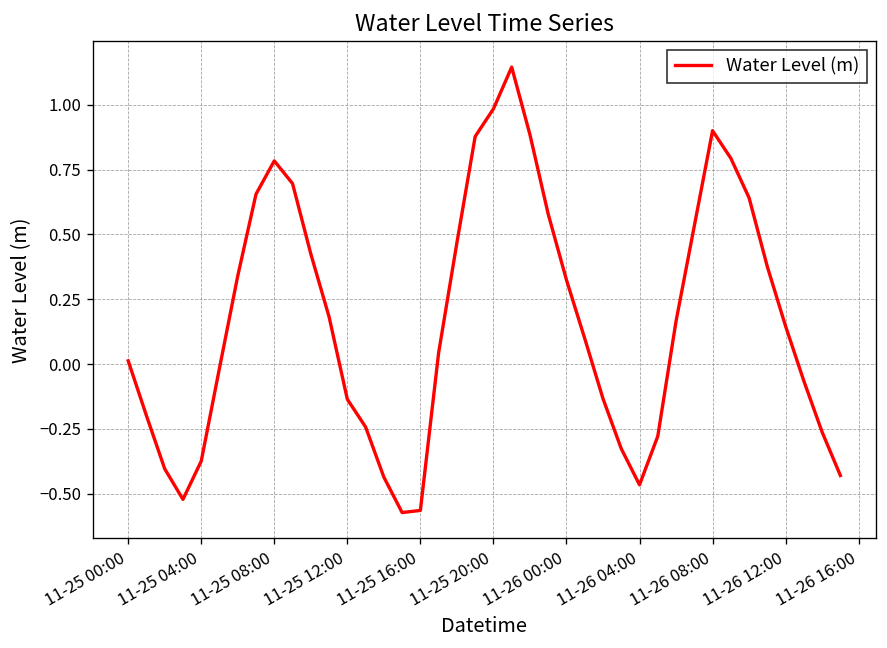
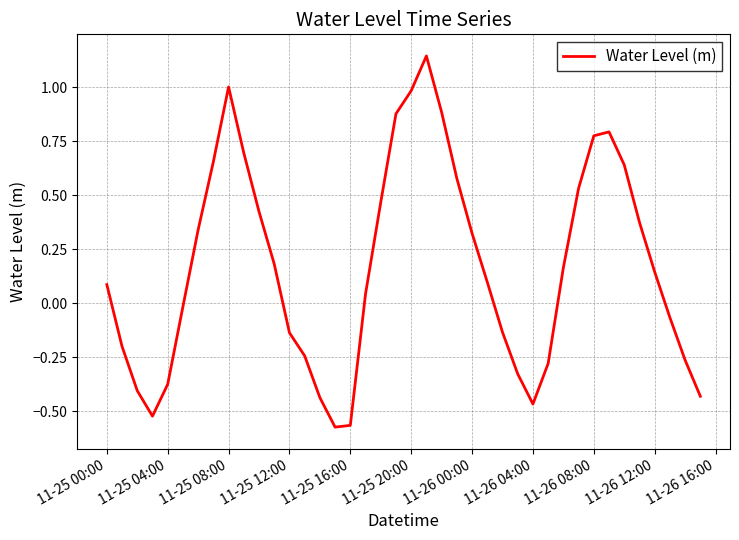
11-25 00:00: 0.01 -> 0.09
11-25 08:00: 0.78 -> 1.00
11-26 08:00: 0.90 -> 0.78
